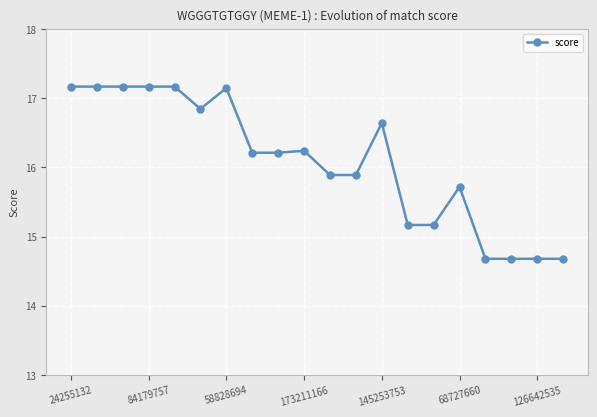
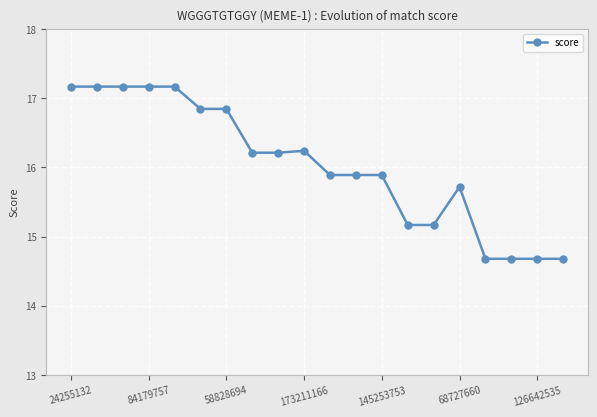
58828694: 17.1 -> 16.8
145253753: 16.6 -> 15.9
